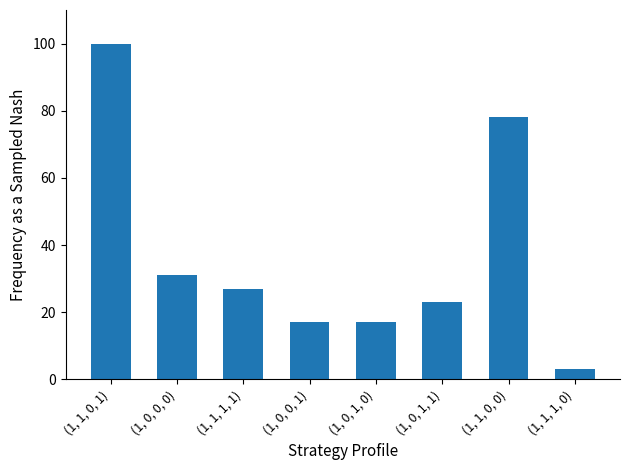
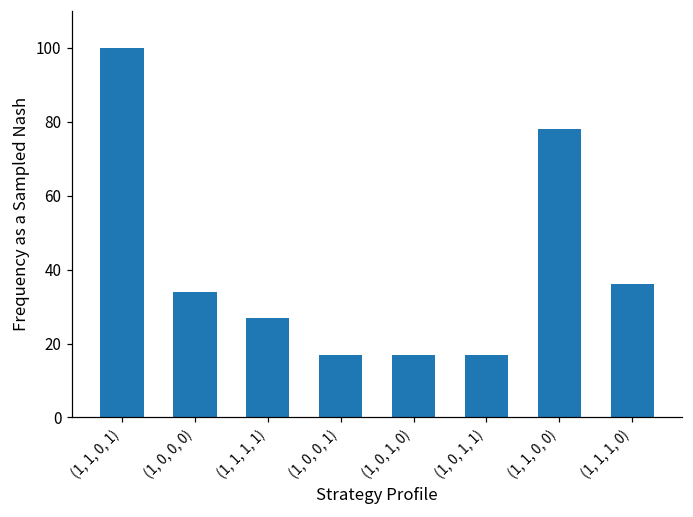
(1, 0, 0, 0): 31 -> 34
(1, 0, 1, 1): 23 -> 17
(1, 1, 1, 0): 3 -> 36
